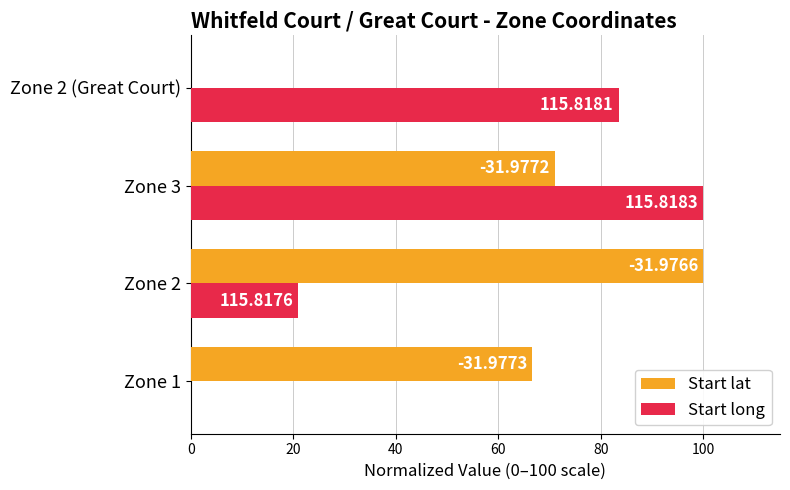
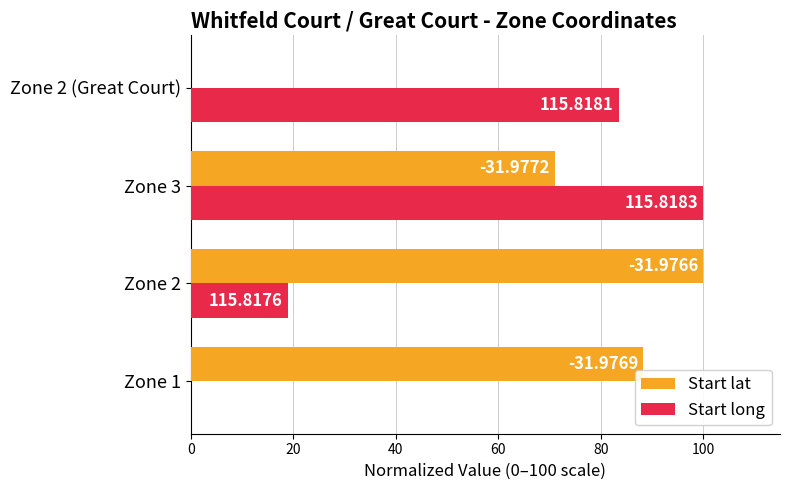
Start long, Zone 2: 21 -> 19
Start lat, Zone 1: -31.9773 -> -31.9769
